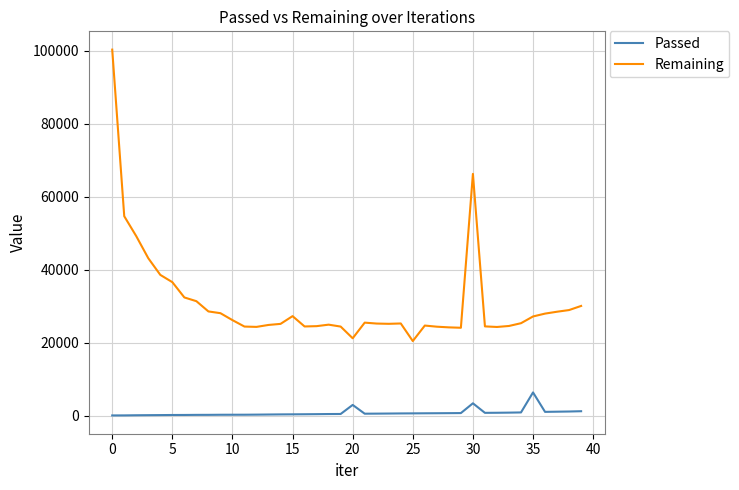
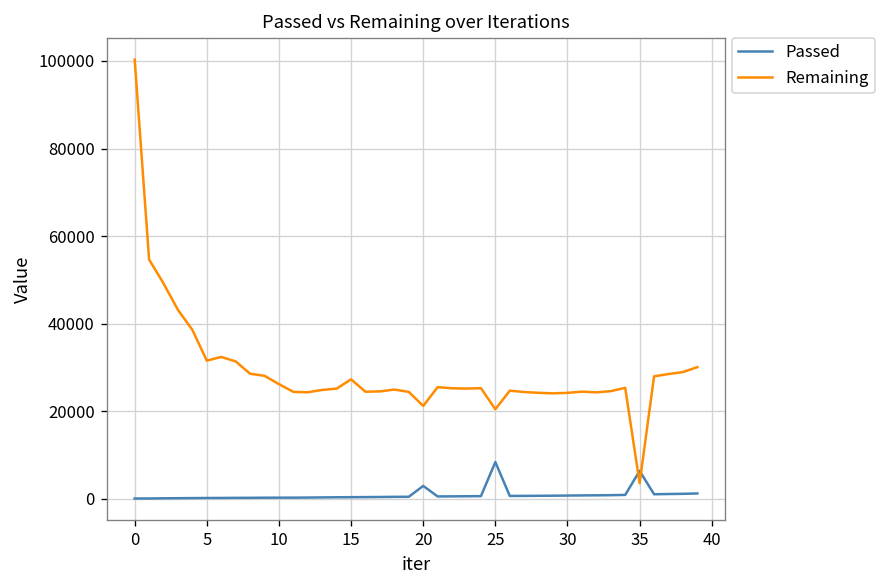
Remaining, 5: 37000 -> 32000
Passed, 25: 1000 -> 8000
Passed, 30: 3000 -> 1000
Remaining, 30: 66000 -> 24000
Remaining, 35: 27000 -> 4000
